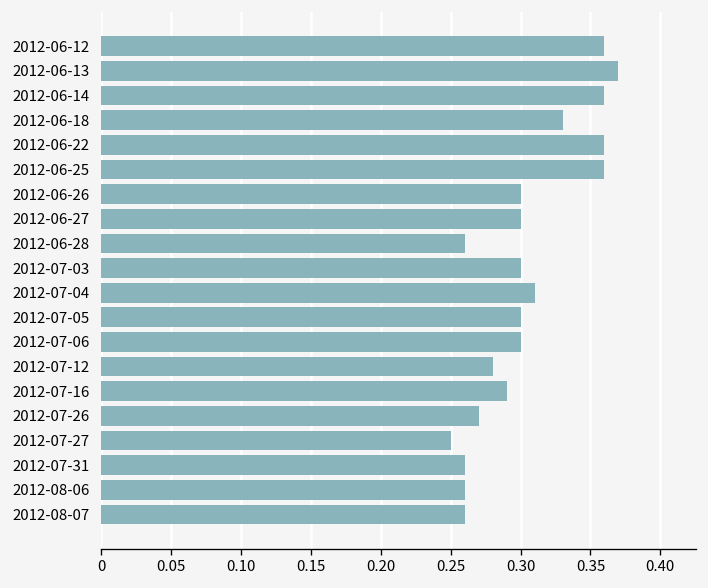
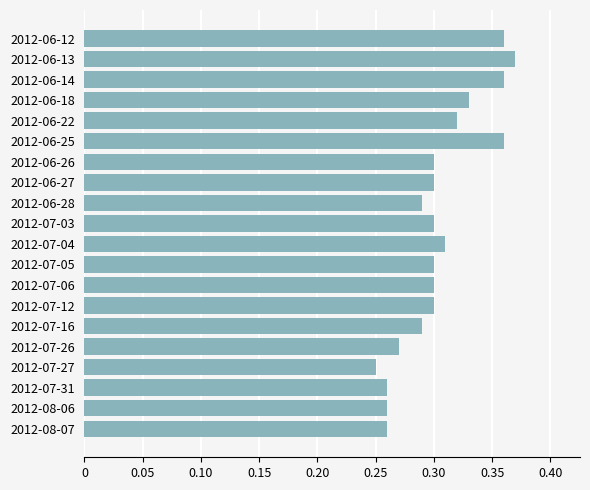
2012-06-22: 0.36 -> 0.32
2012-06-28: 0.26 -> 0.29
2012-07-12: 0.28 -> 0.30
